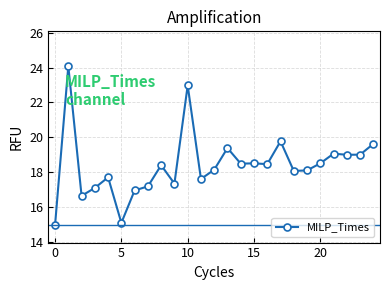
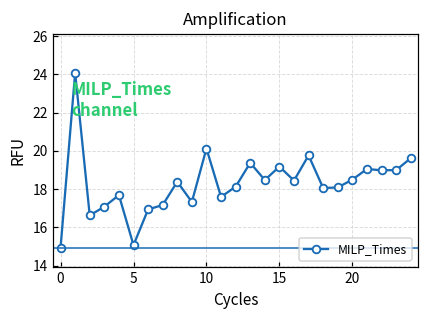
10: 23.0 -> 20.1
15: 18.5 -> 19.2
